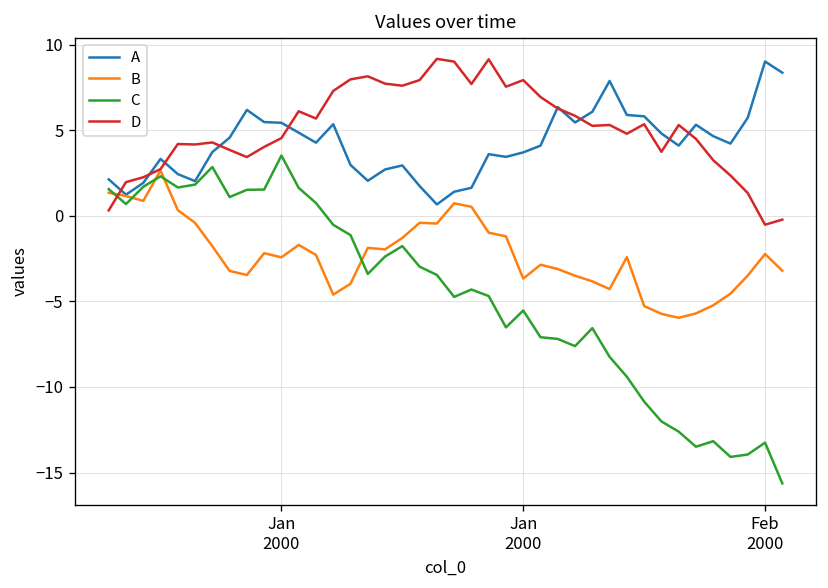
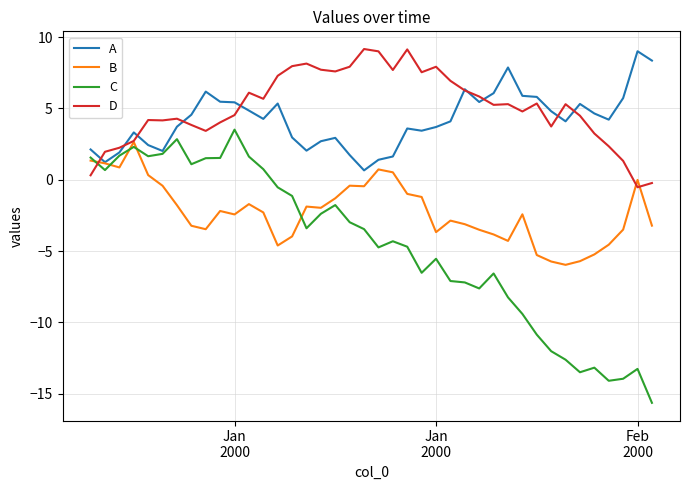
B, Feb 2000: -2.2 -> 0.0
